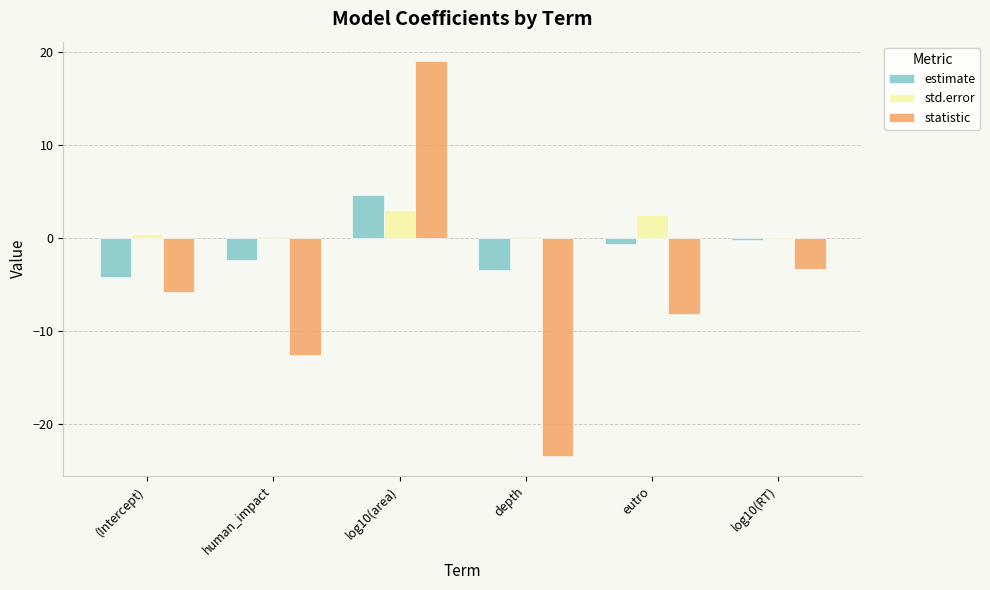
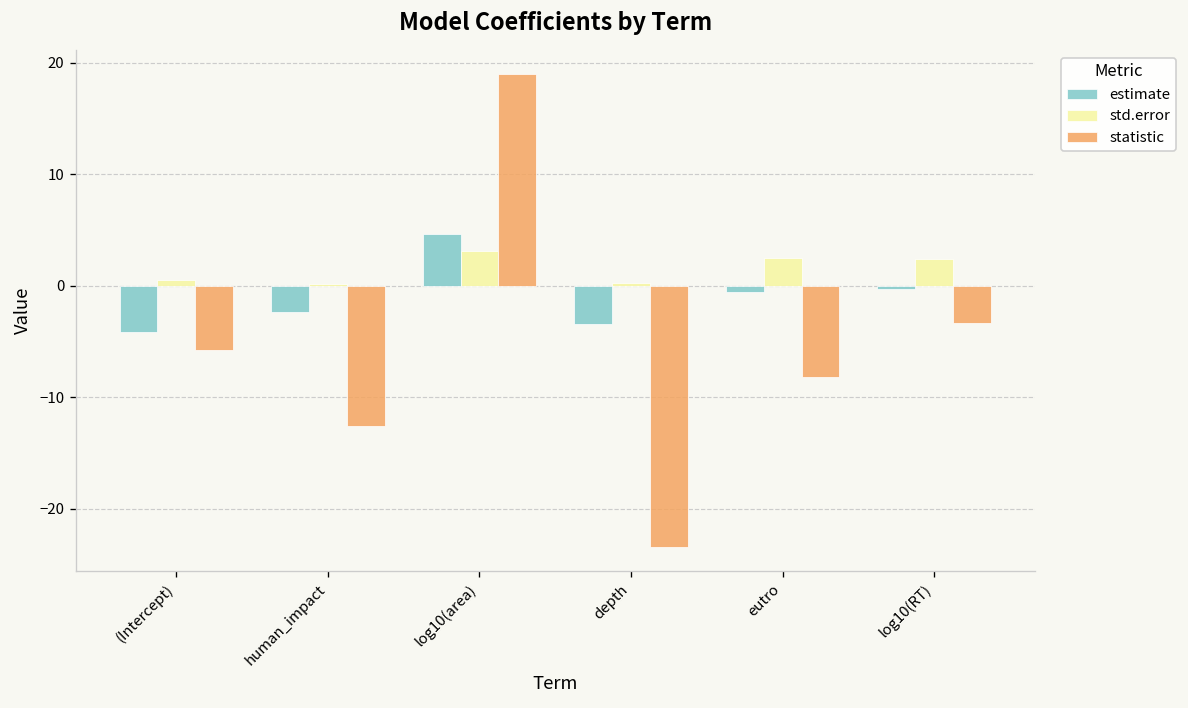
std.error, log10(RT): 0 -> 2
